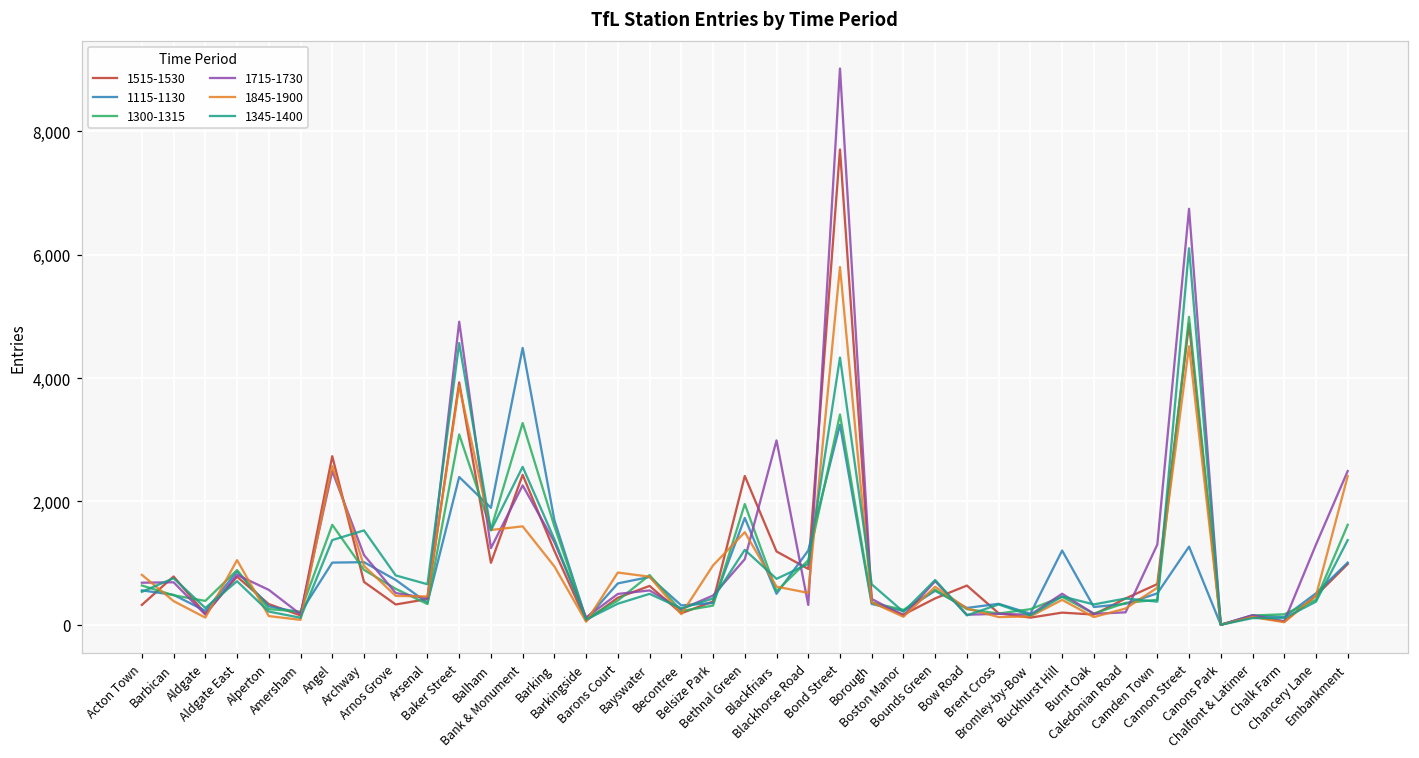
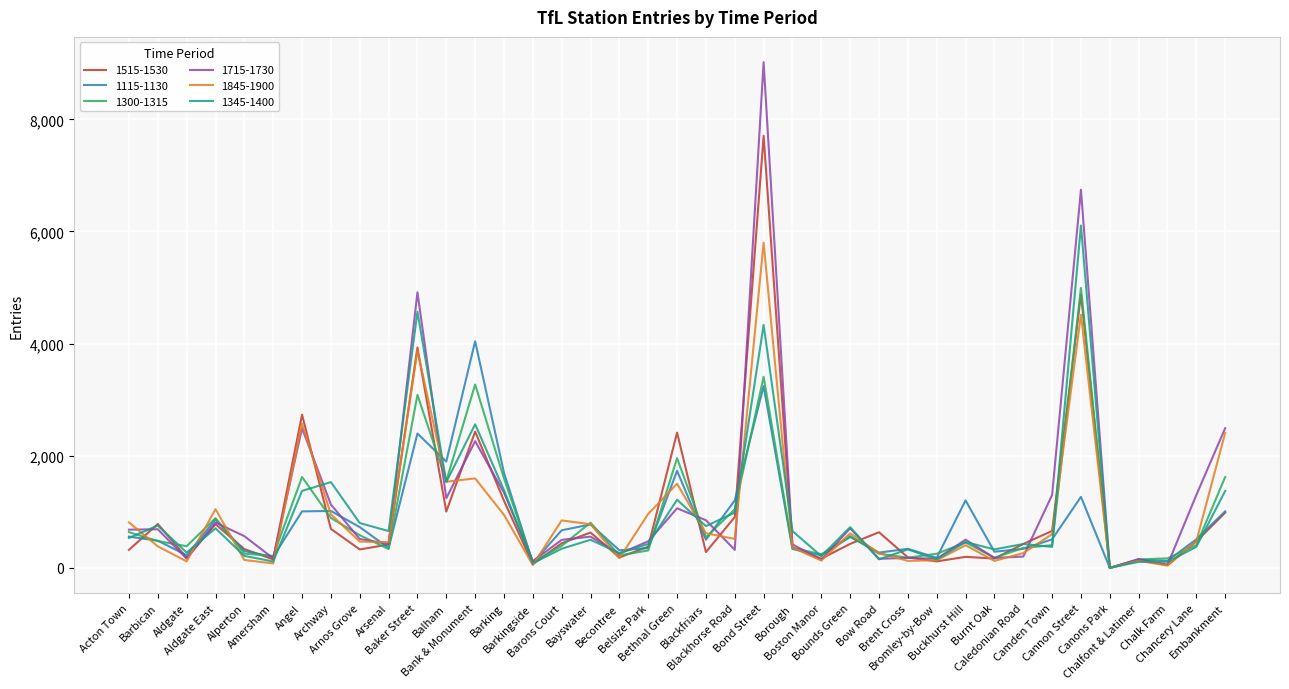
1115-1130, Bank & Monument: 4,500 -> 4,000
1515-1530, Blackfriars: 1,200 -> 300
1715-1730, Blackfriars: 3,000 -> 900
